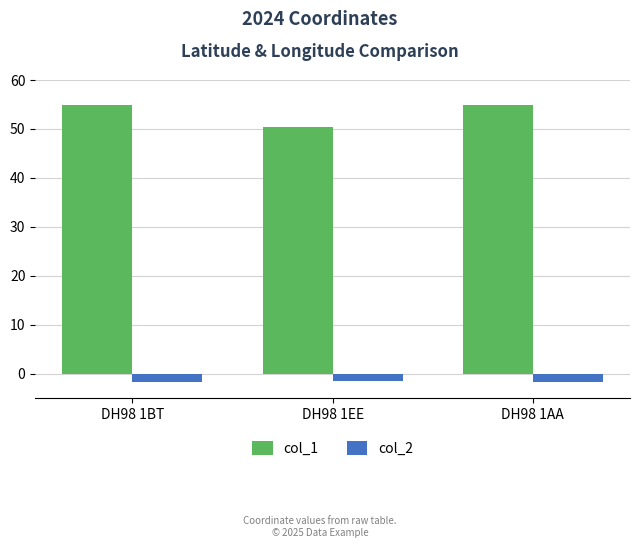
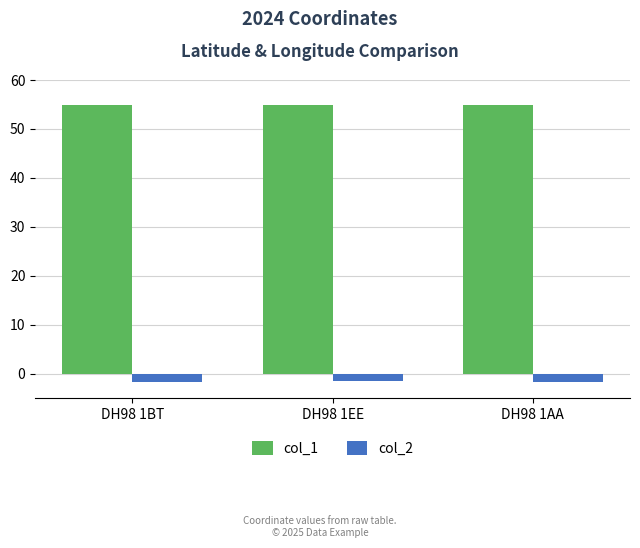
col_1, DH98 1EE: 50 -> 55
